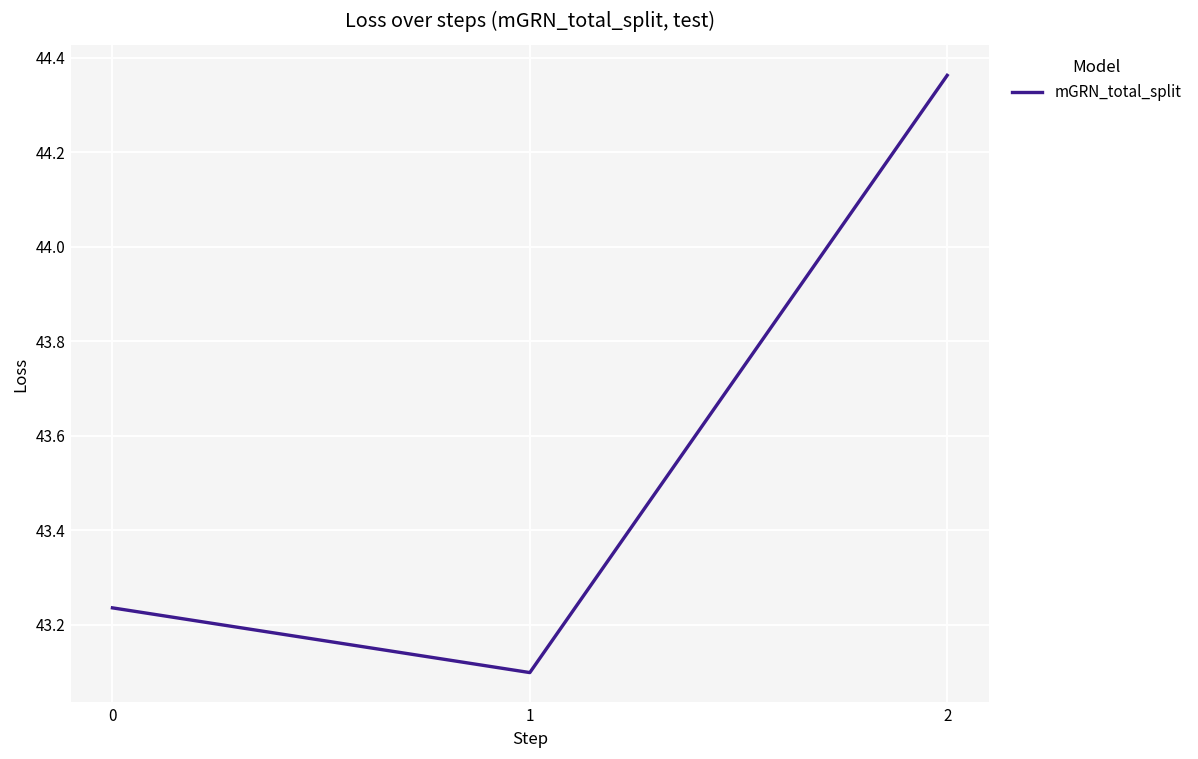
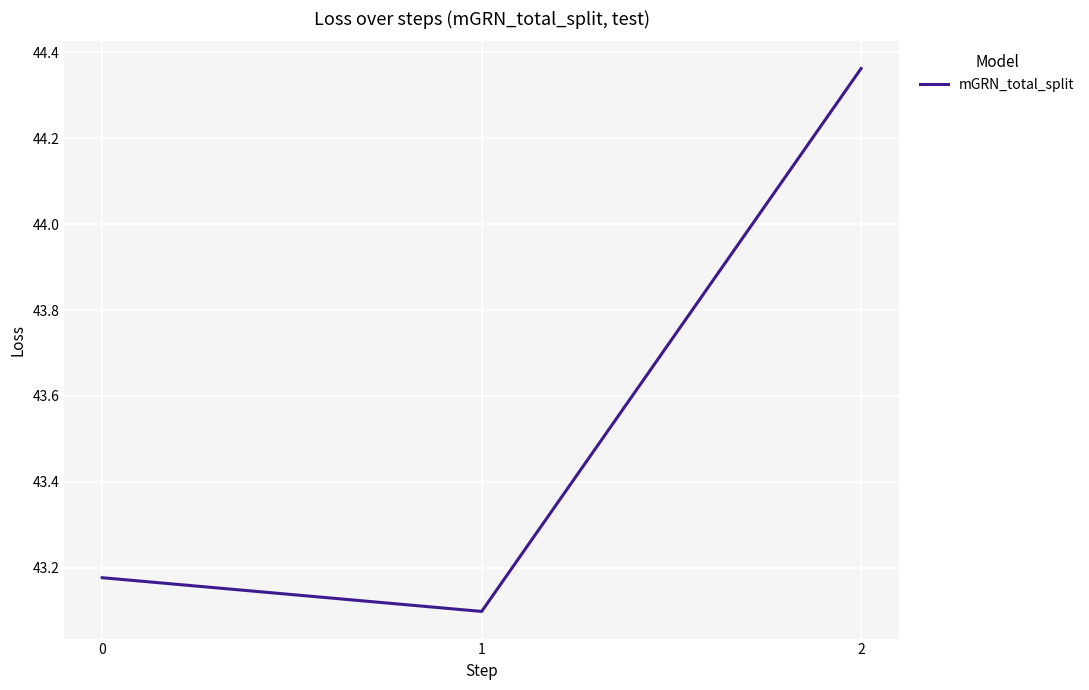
0: 43.24 -> 43.18
